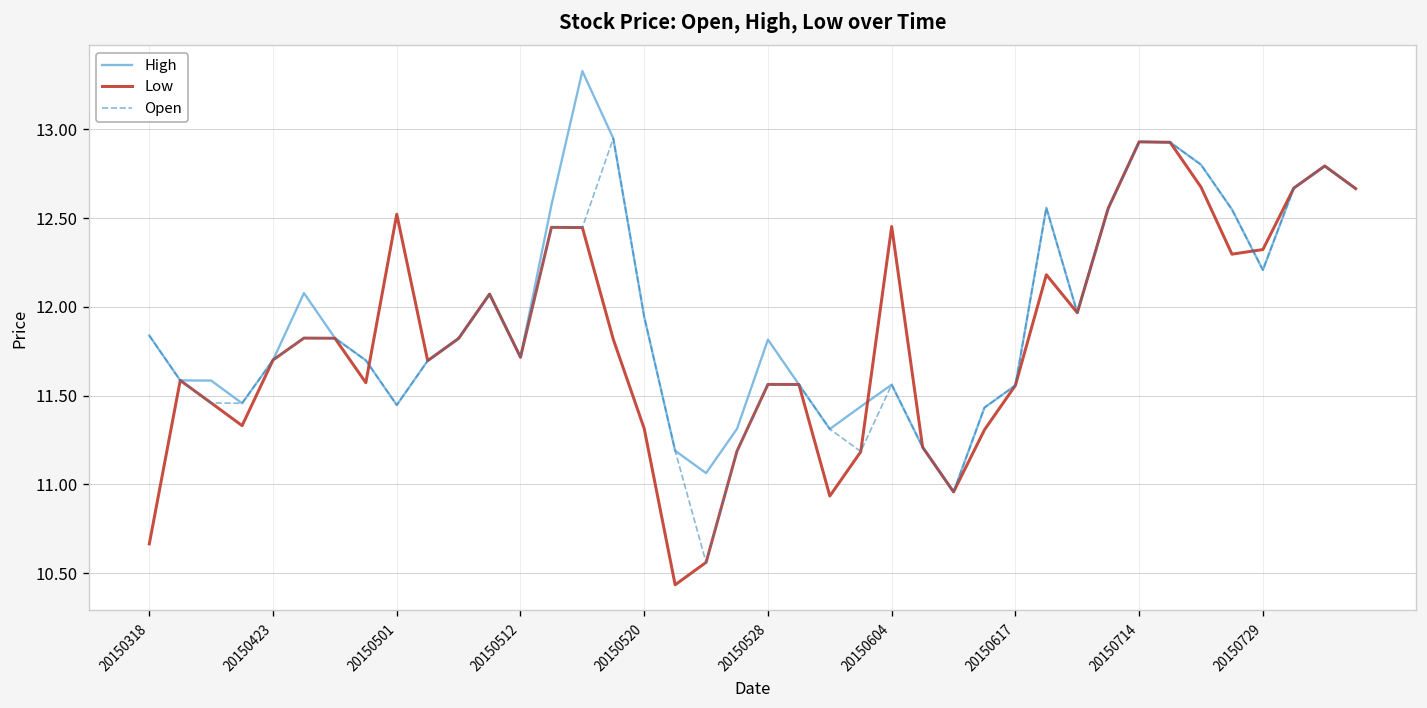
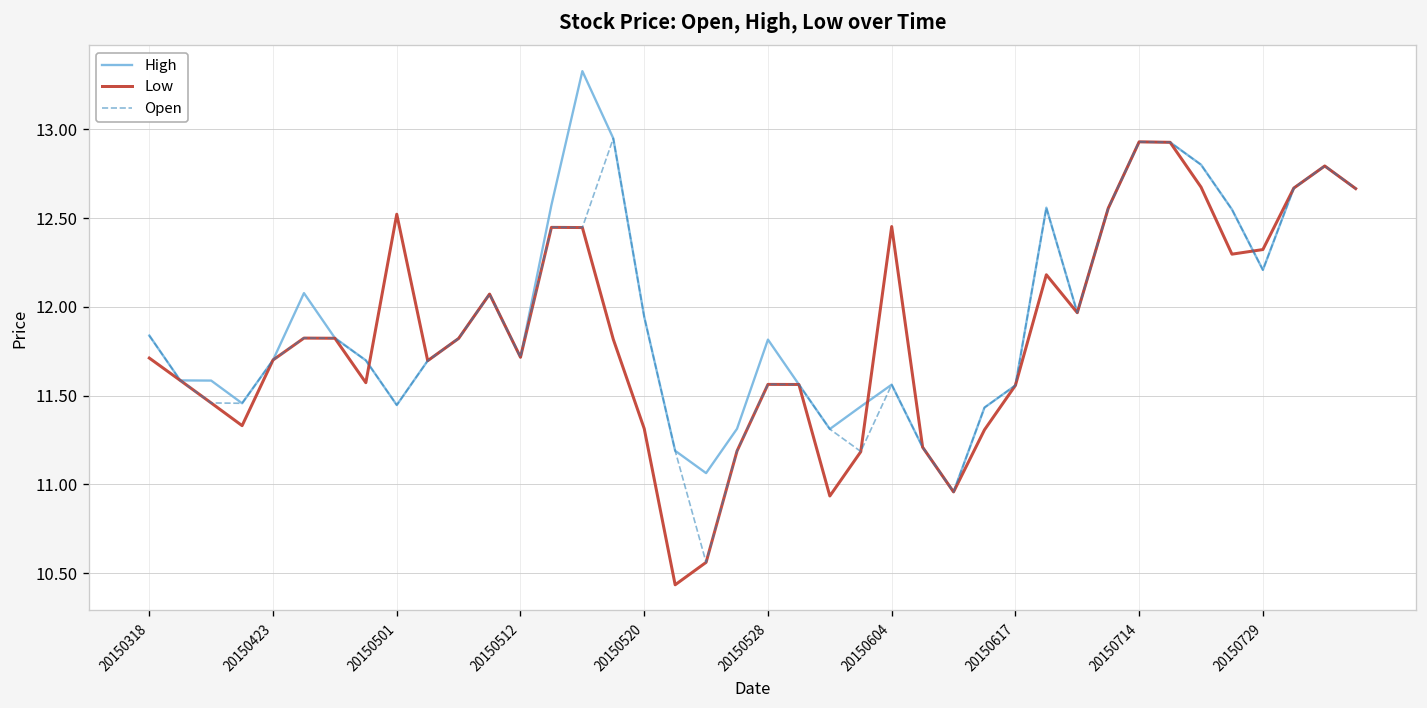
Low, 20150318: 10.66 -> 11.71
